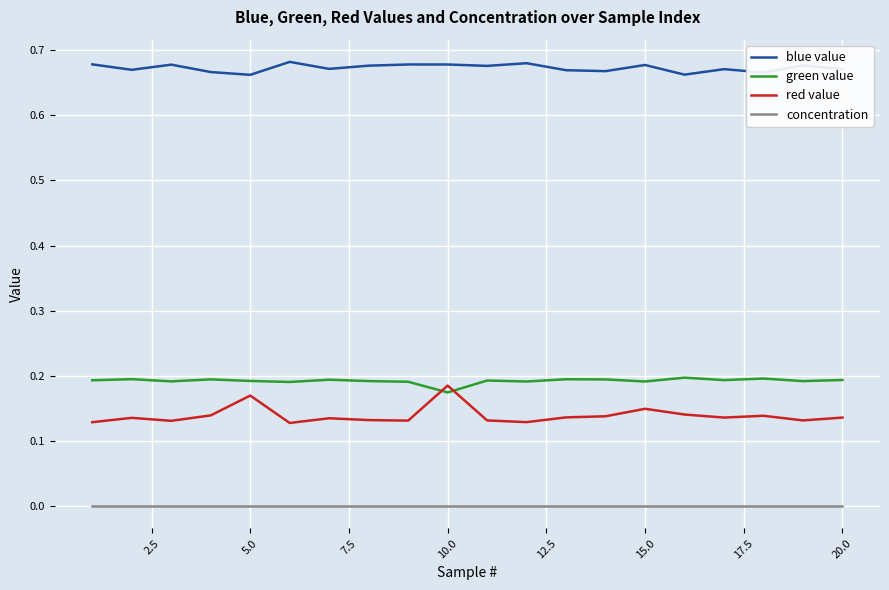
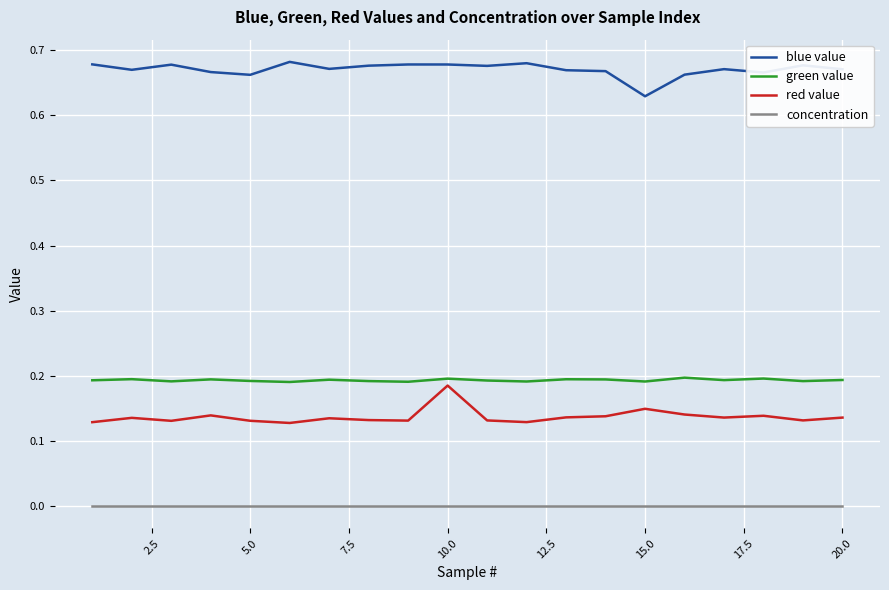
red value, 5.0: 0.17 -> 0.13
green value, 10.0: 0.17 -> 0.20
blue value, 15.0: 0.68 -> 0.63
